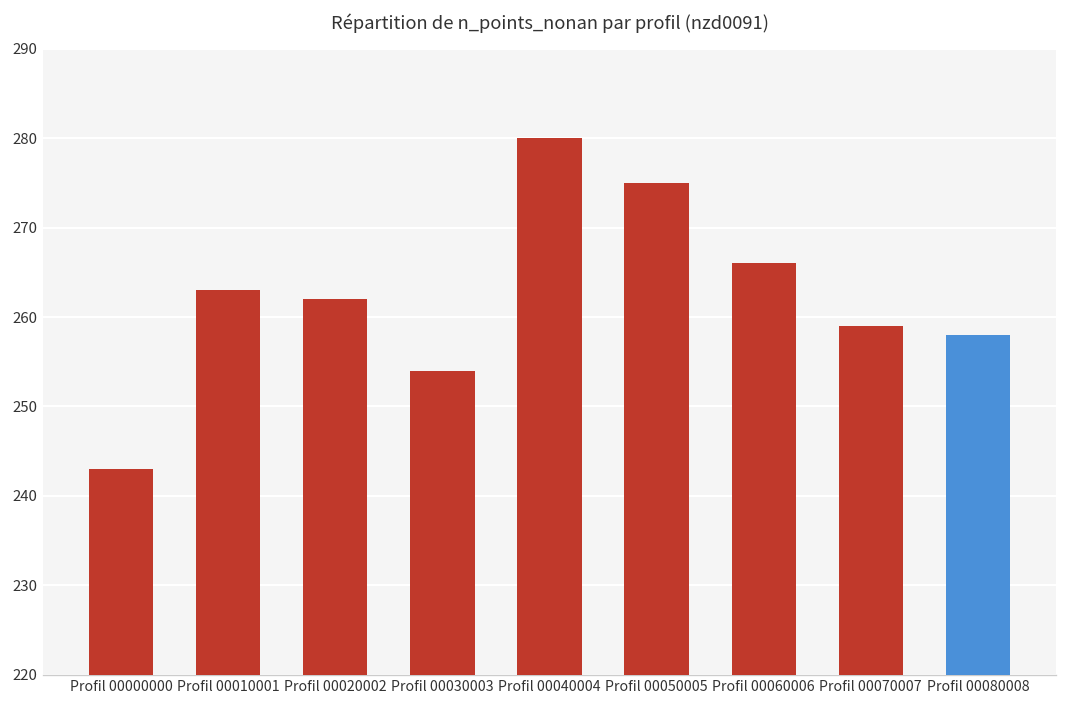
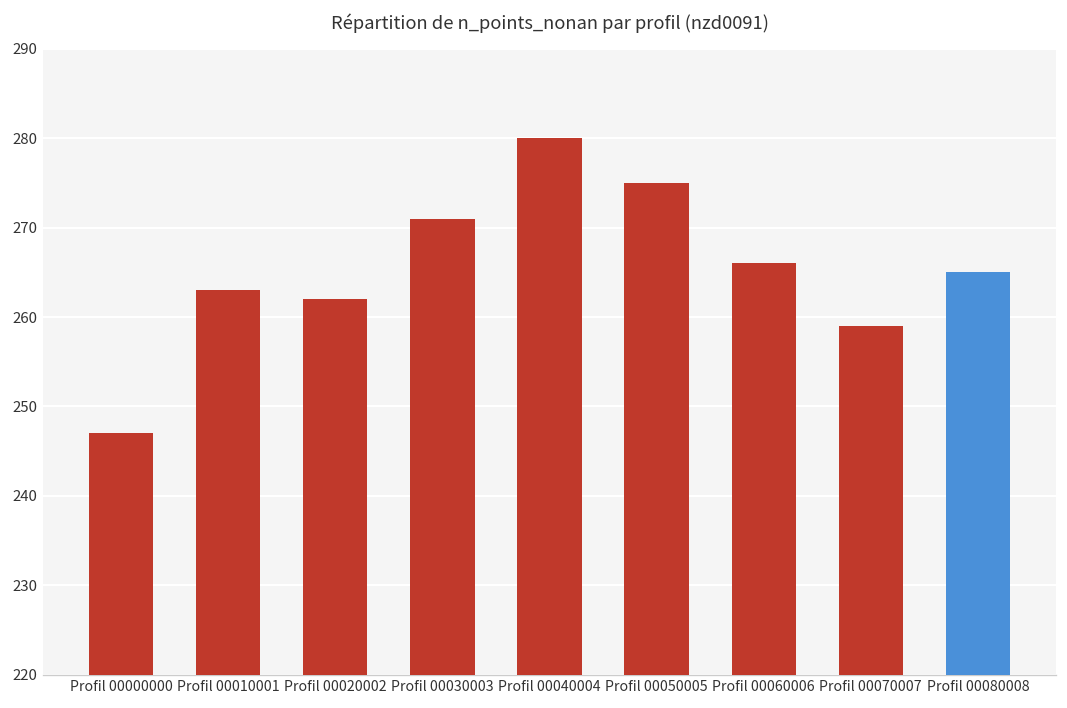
Profil 00000000: 243 -> 247
Profil 00030003: 254 -> 271
Profil 00080008: 258 -> 265
